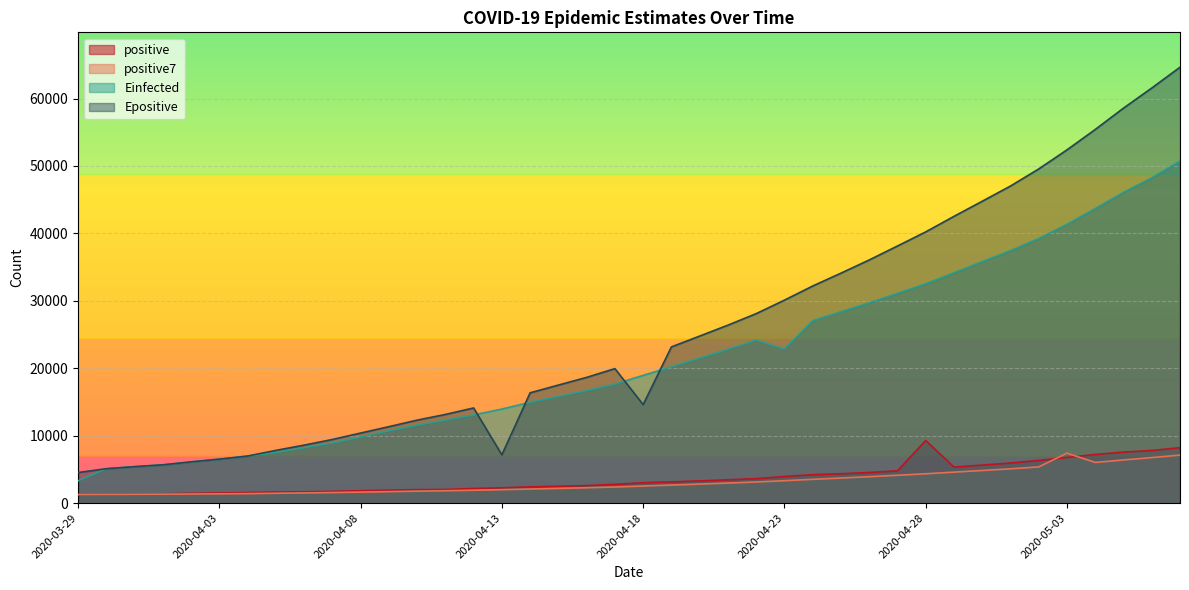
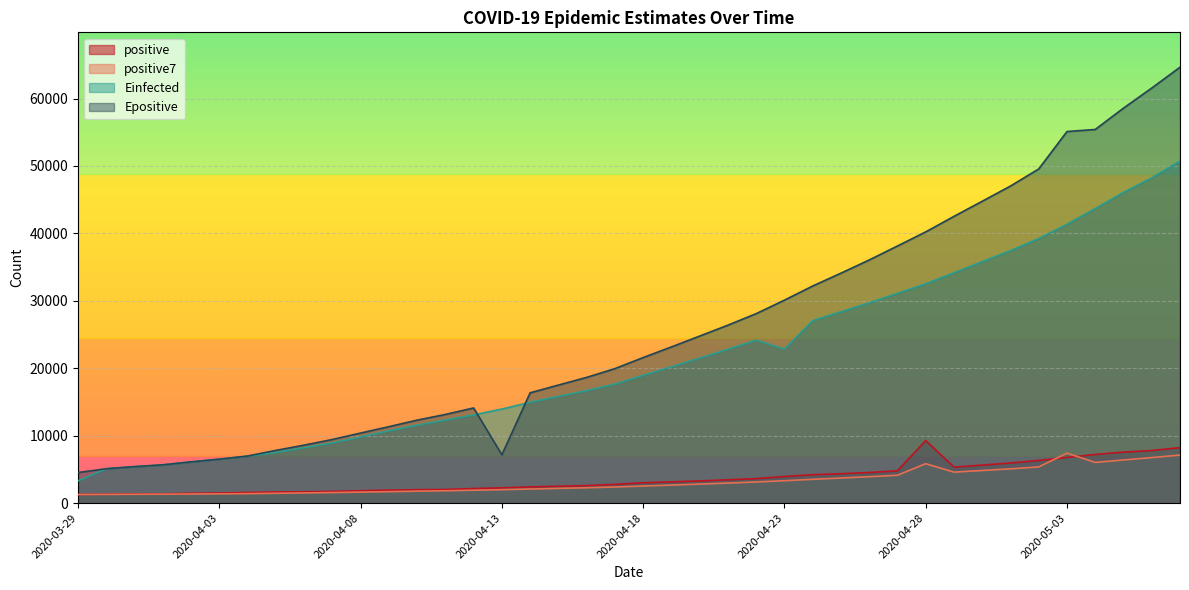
Epositive, 2020-04-18: 15000 -> 22000
positive7, 2020-04-28: 4000 -> 6000
Epositive, 2020-05-03: 52000 -> 55000
